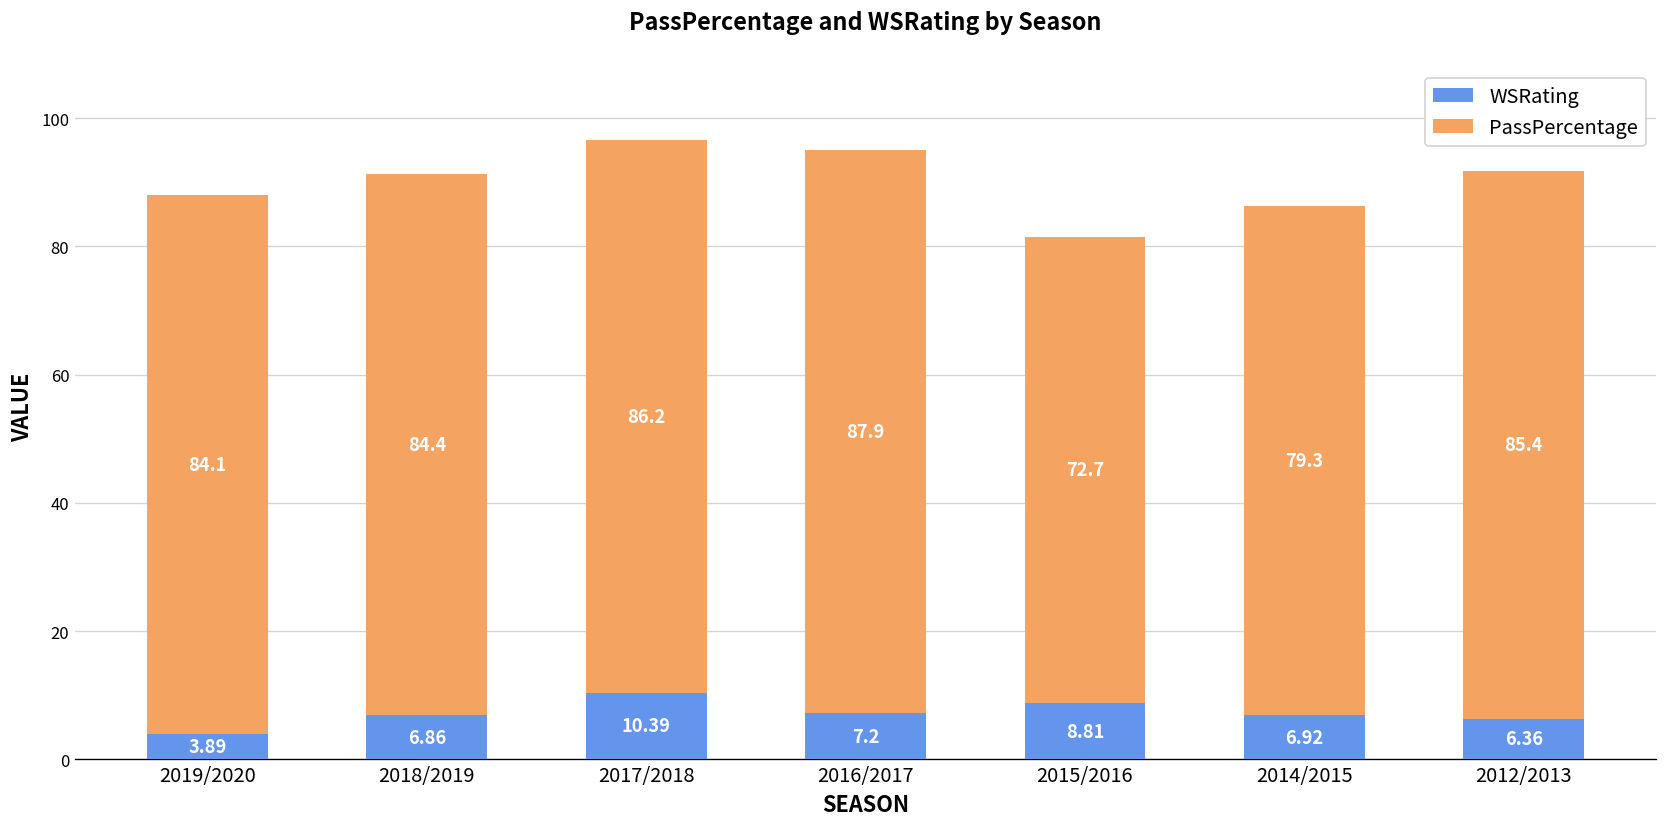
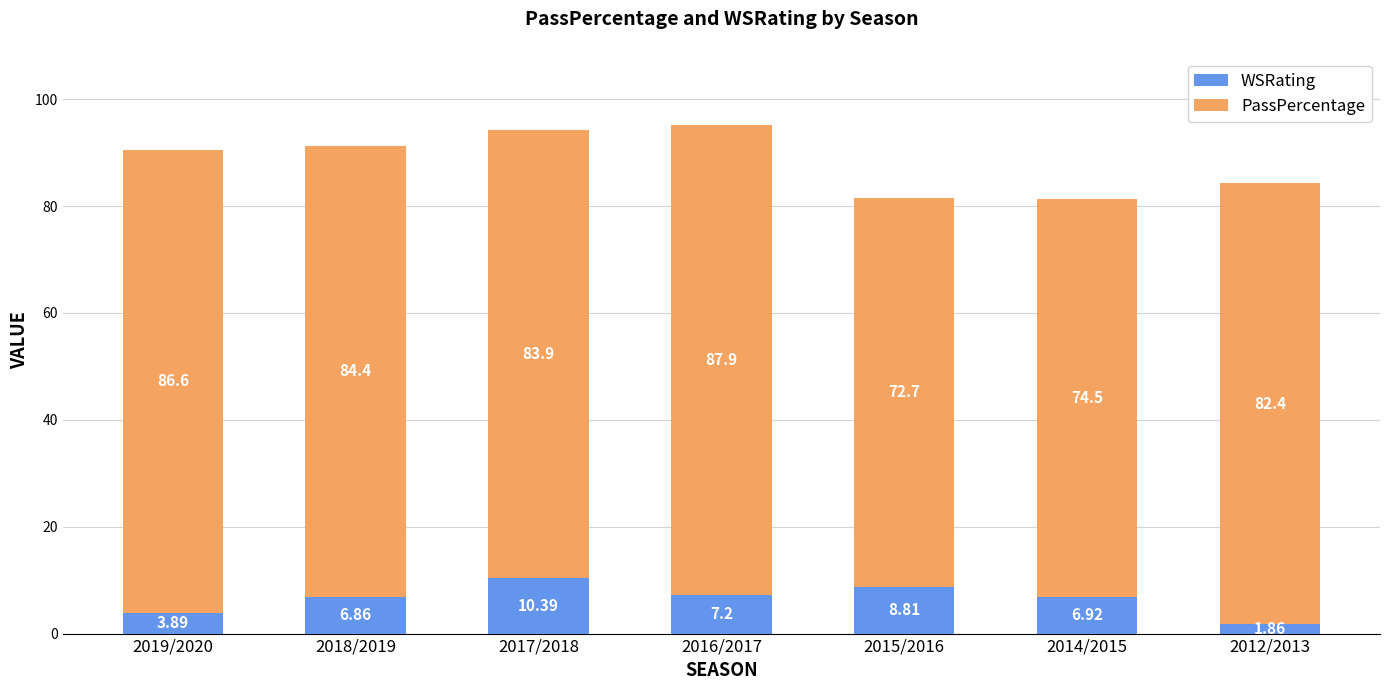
PassPercentage, 2019/2020: 84.1 -> 86.6
PassPercentage, 2017/2018: 86.2 -> 83.9
PassPercentage, 2014/2015: 79.3 -> 74.5
WSRating, 2012/2013: 6.36 -> 1.86
PassPercentage, 2012/2013: 85.4 -> 82.4
